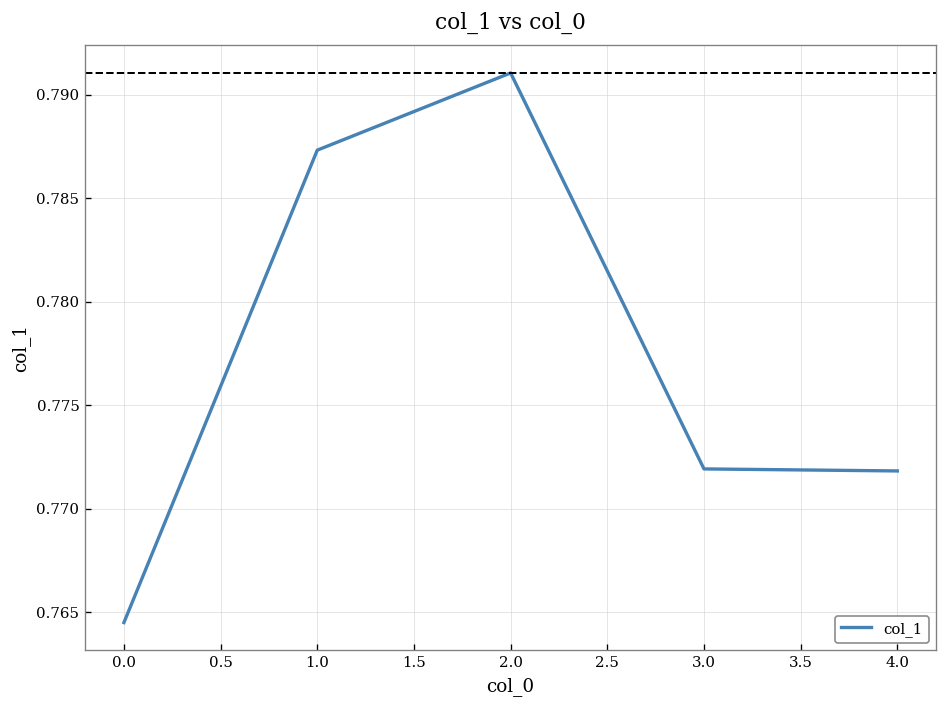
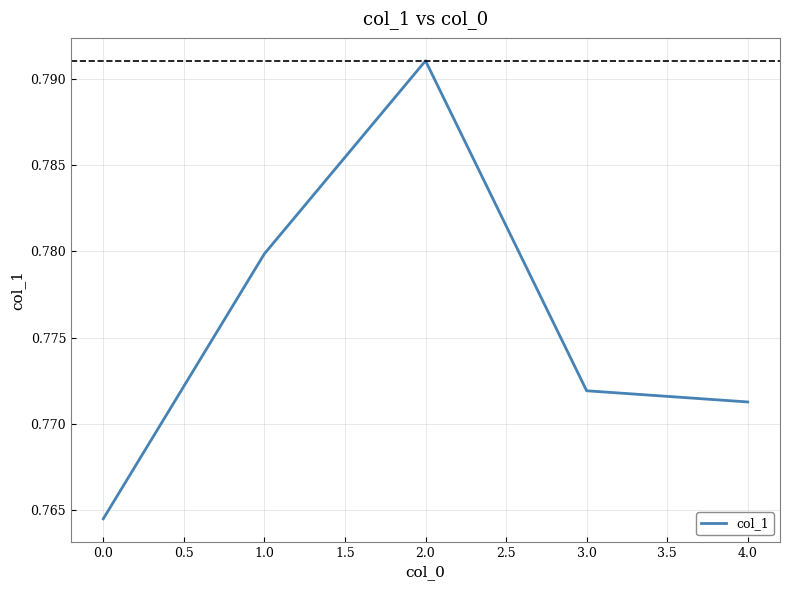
1.0: 0.7873 -> 0.7799
4.0: 0.7718 -> 0.7713
